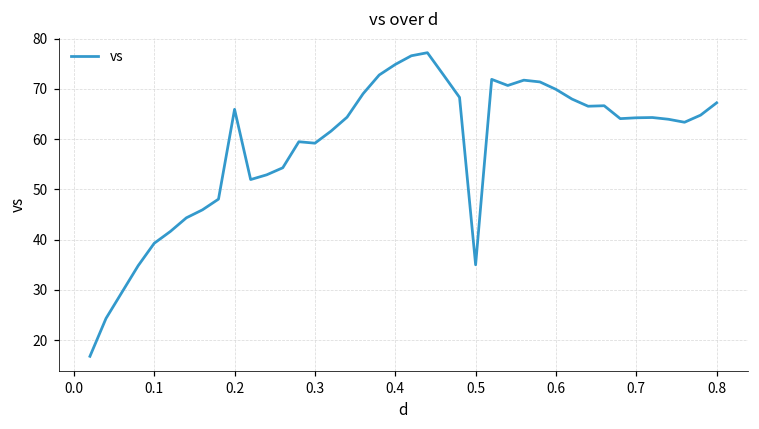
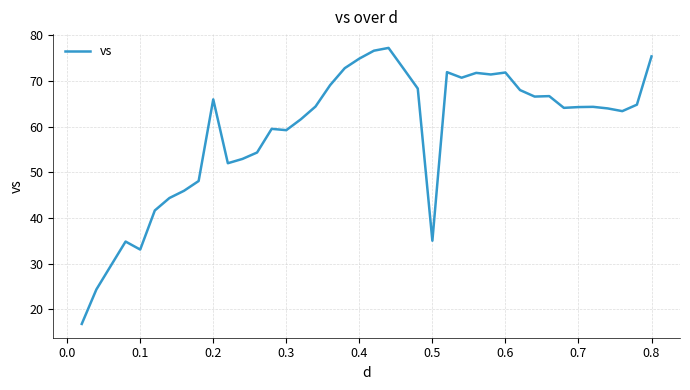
0.1: 39 -> 33
0.6: 70 -> 72
0.8: 67 -> 75
